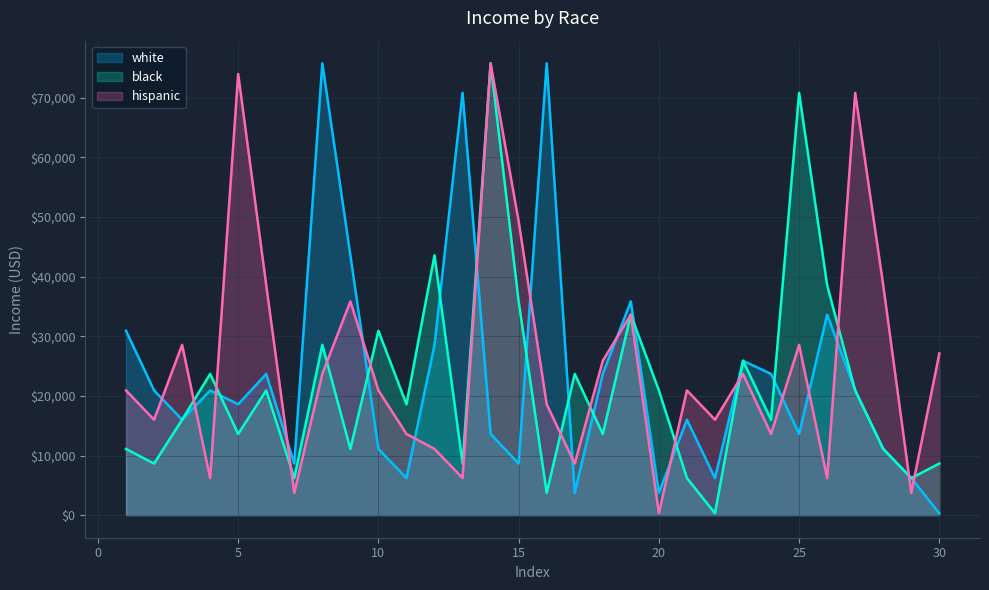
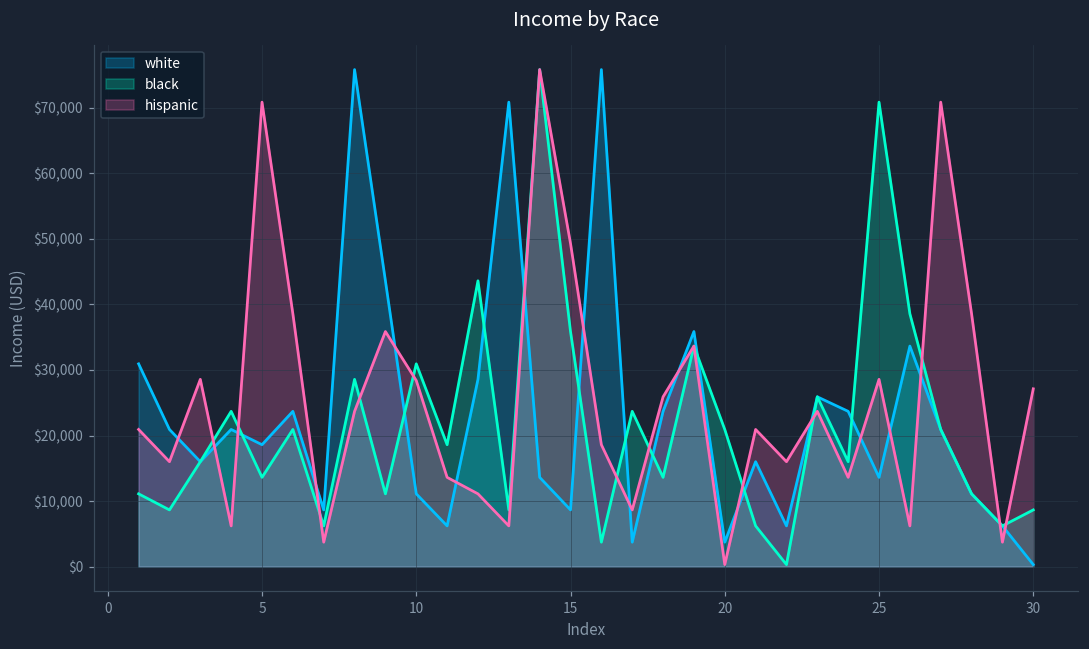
hispanic, 5: $74,000 -> $71,000
hispanic, 10: $21,000 -> $28,000
